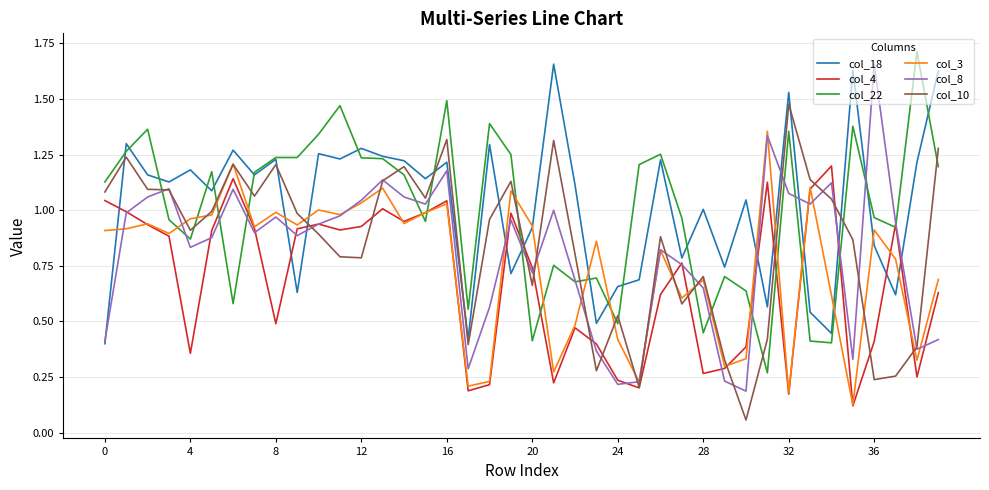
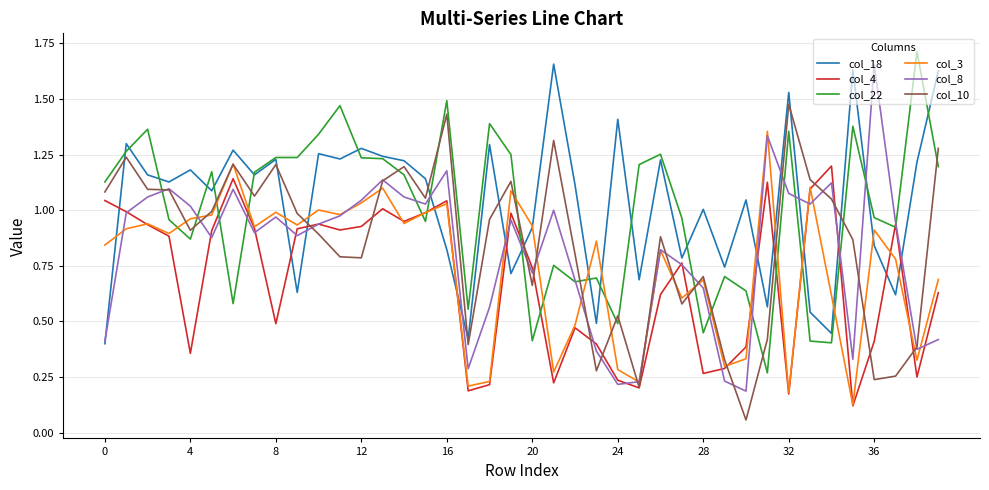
col_3, 0: 0.91 -> 0.84
col_8, 4: 0.83 -> 1.02
col_18, 16: 1.22 -> 0.82
col_10, 16: 1.32 -> 1.43
col_18, 24: 0.66 -> 1.41
col_3, 24: 0.42 -> 0.28
